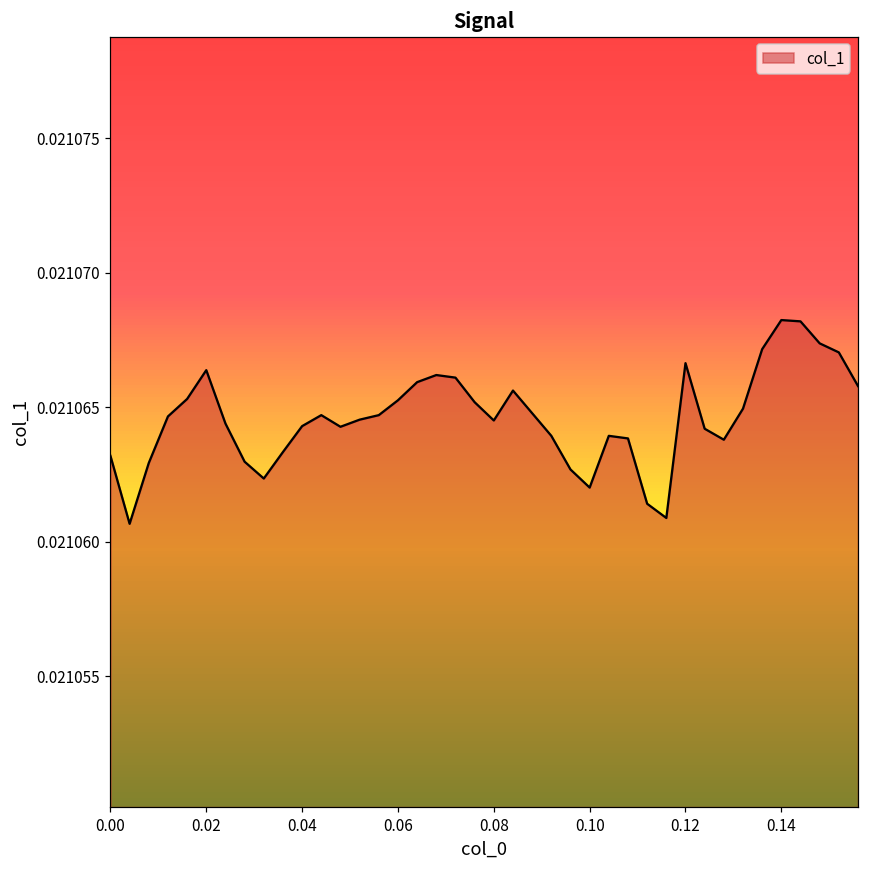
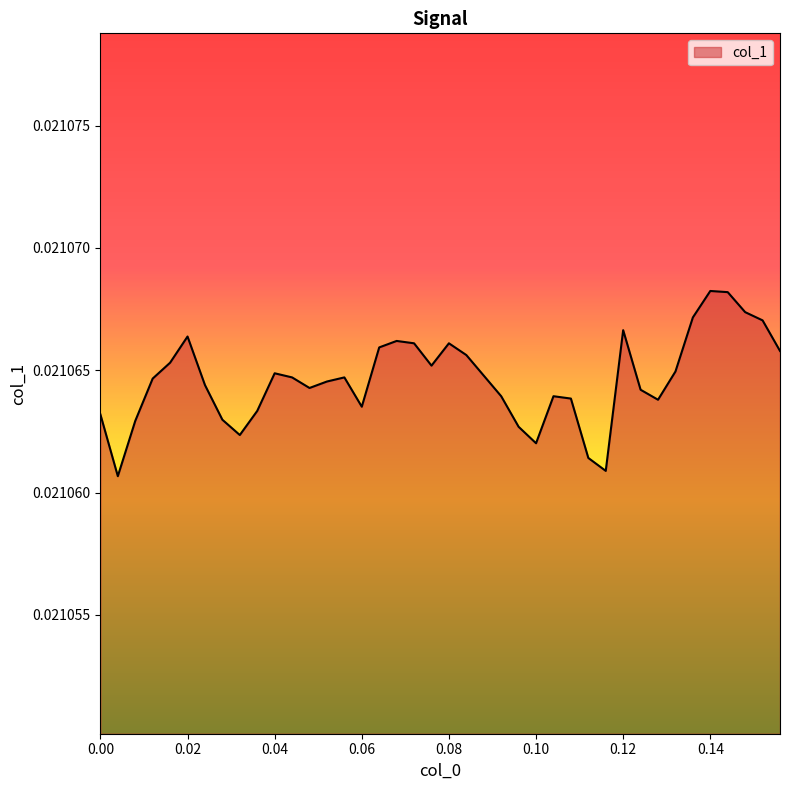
0.04: 0.0210643 -> 0.0210649
0.06: 0.0210653 -> 0.0210635
0.08: 0.0210645 -> 0.0210661
